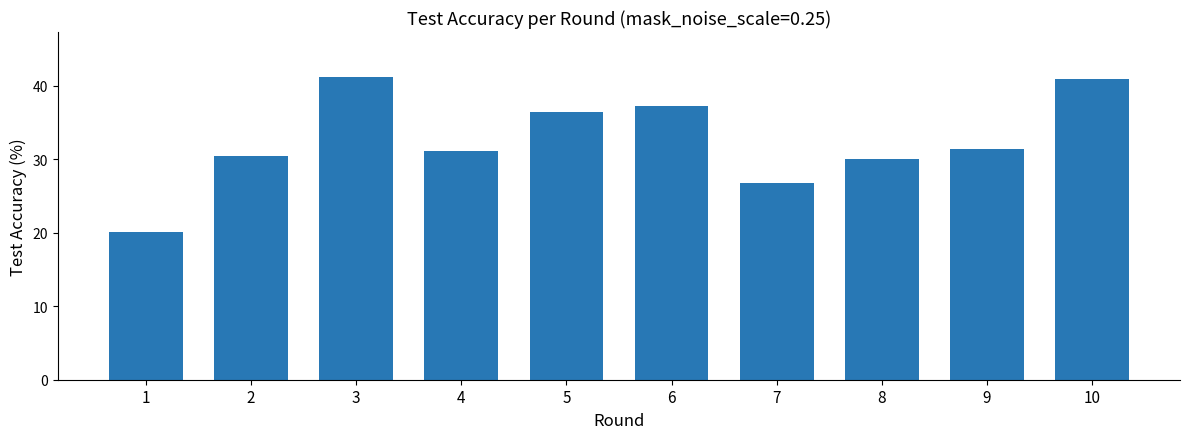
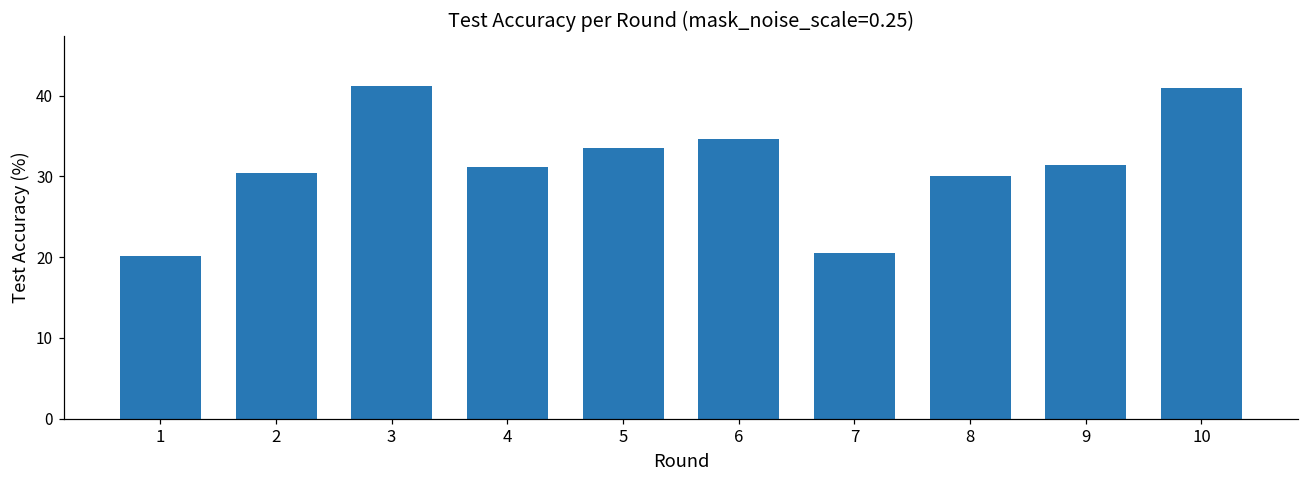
5: 36 -> 33
6: 37 -> 35
7: 27 -> 21
